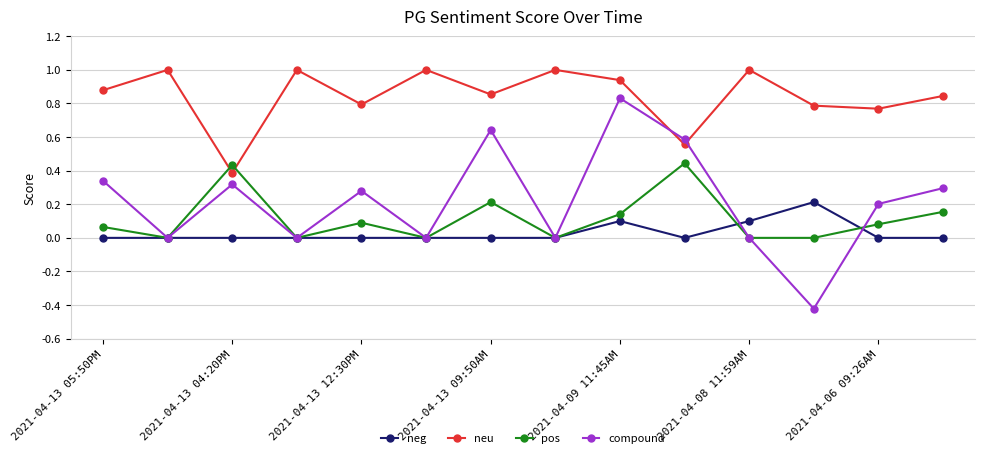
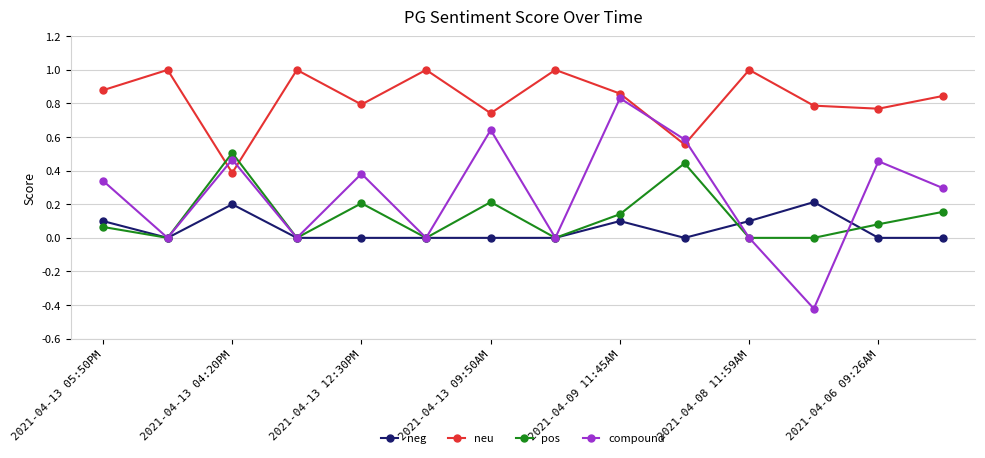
neg, 2021-04-13 05:50PM: 0.0 -> 0.1
neg, 2021-04-13 04:20PM: 0.0 -> 0.2
pos, 2021-04-13 04:20PM: 0.43 -> 0.51
compound, 2021-04-13 04:20PM: 0.32 -> 0.47
pos, 2021-04-13 12:30PM: 0.09 -> 0.21
compound, 2021-04-13 12:30PM: 0.28 -> 0.38
neu, 2021-04-13 09:50AM: 0.85 -> 0.74
neu, 2021-04-09 11:45AM: 0.94 -> 0.86
compound, 2021-04-06 09:26AM: 0.20 -> 0.46
